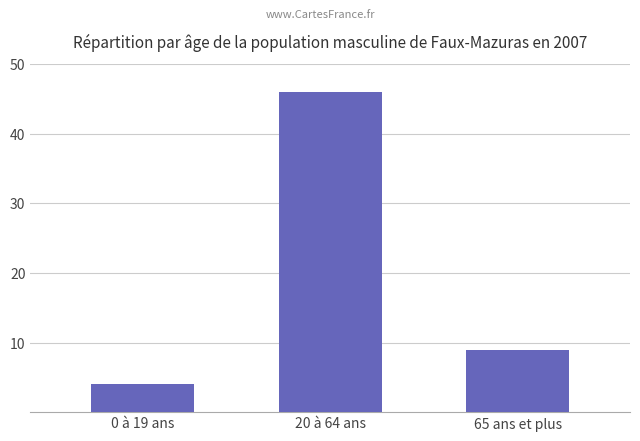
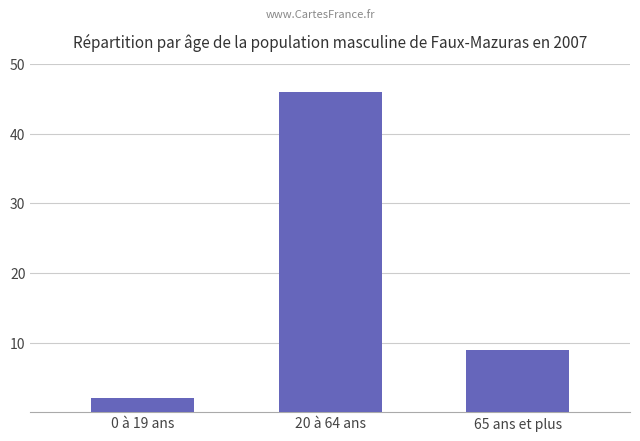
0 à 19 ans: 4 -> 2
